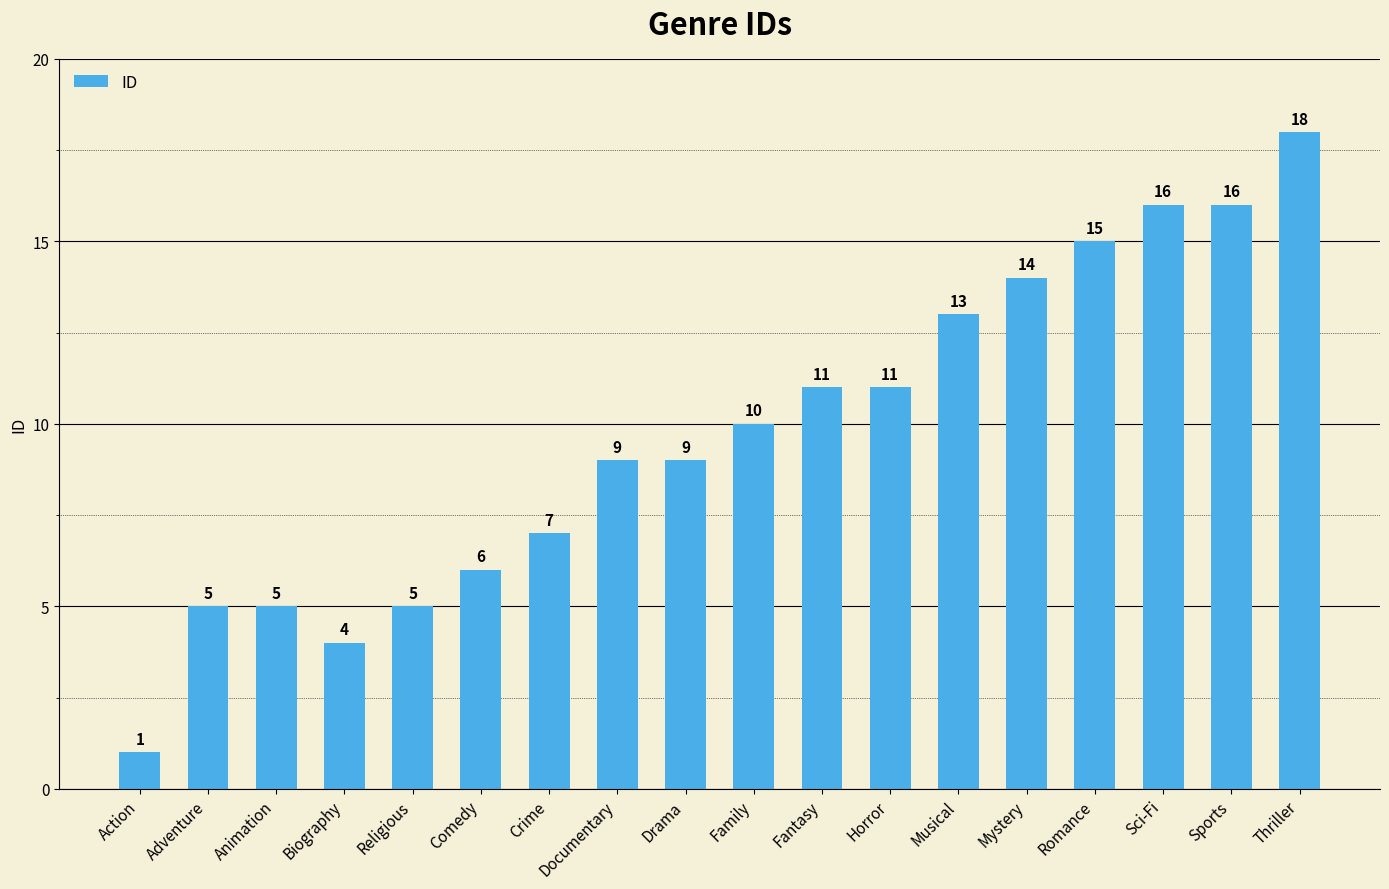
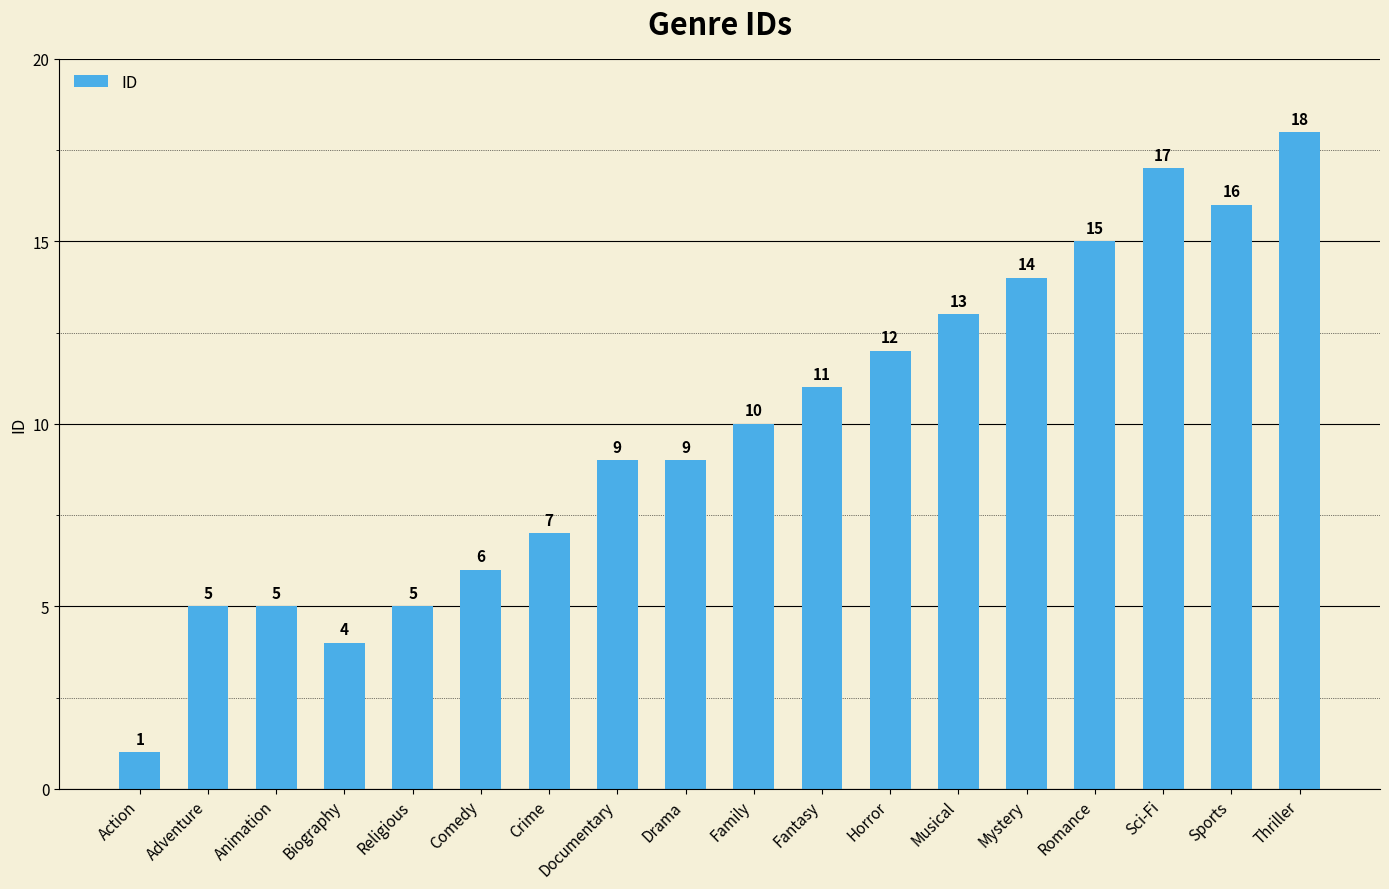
Horror: 11 -> 12
Sci-Fi: 16 -> 17
